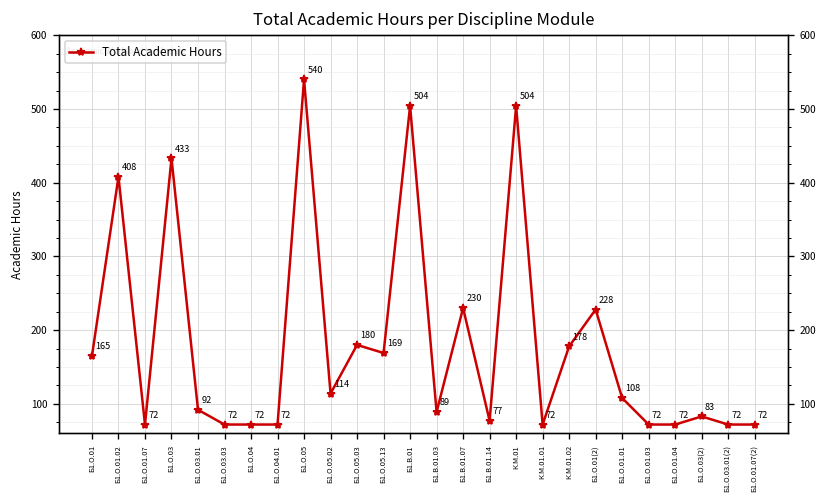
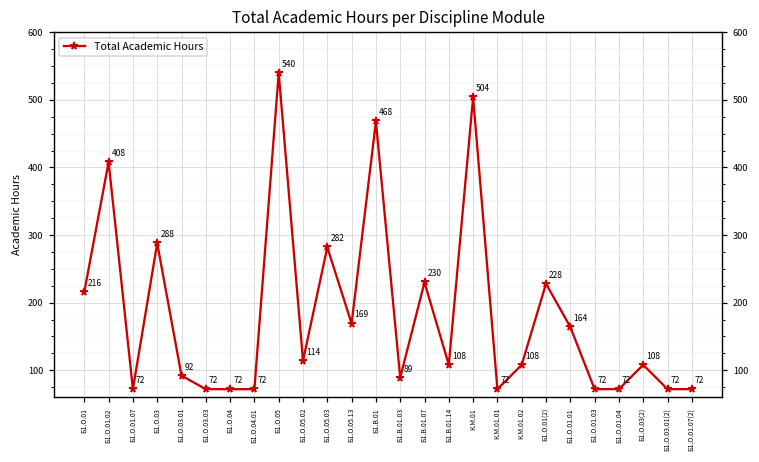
Б1.О.01: 165 -> 216
Б1.О.03: 433 -> 288
Б1.О.05.03: 180 -> 282
Б1.В.01: 504 -> 468
Б1.В.01.14: 77 -> 108
К.М.01.02: 178 -> 108
Б1.О.01.01: 108 -> 164
Б1.О.03(2): 83 -> 108
